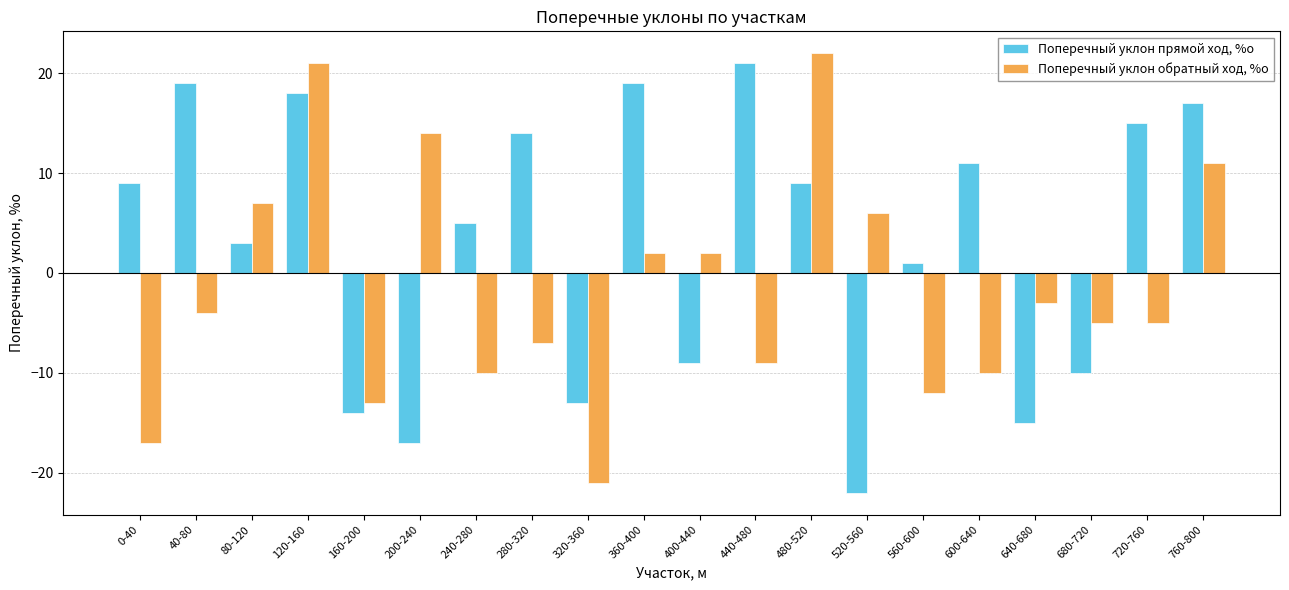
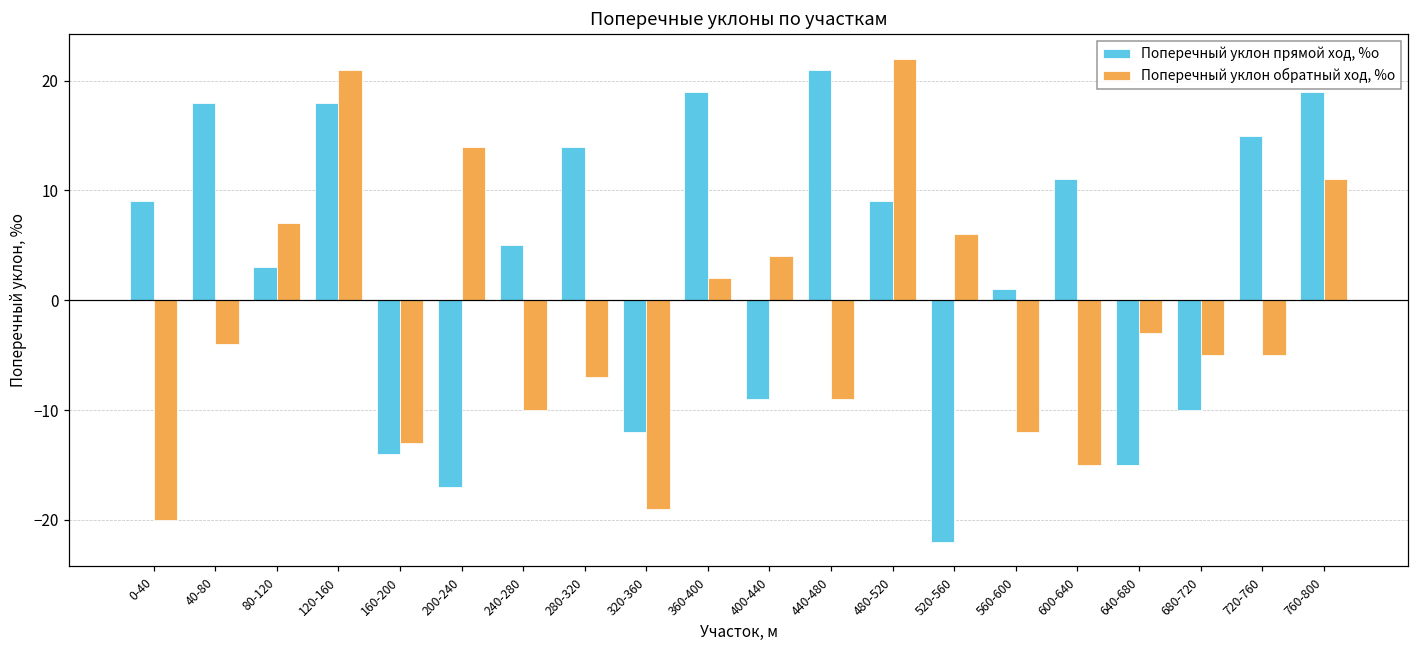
Поперечный уклон обратный ход, %о, 0-40: -17 -> -20
Поперечный уклон прямой ход, %о, 40-80: 19 -> 18
Поперечный уклон прямой ход, %о, 320-360: -13 -> -12
Поперечный уклон обратный ход, %о, 320-360: -21 -> -19
Поперечный уклон обратный ход, %о, 400-440: 2 -> 4
Поперечный уклон обратный ход, %о, 600-640: -10 -> -15
Поперечный уклон прямой ход, %о, 760-800: 17 -> 19
